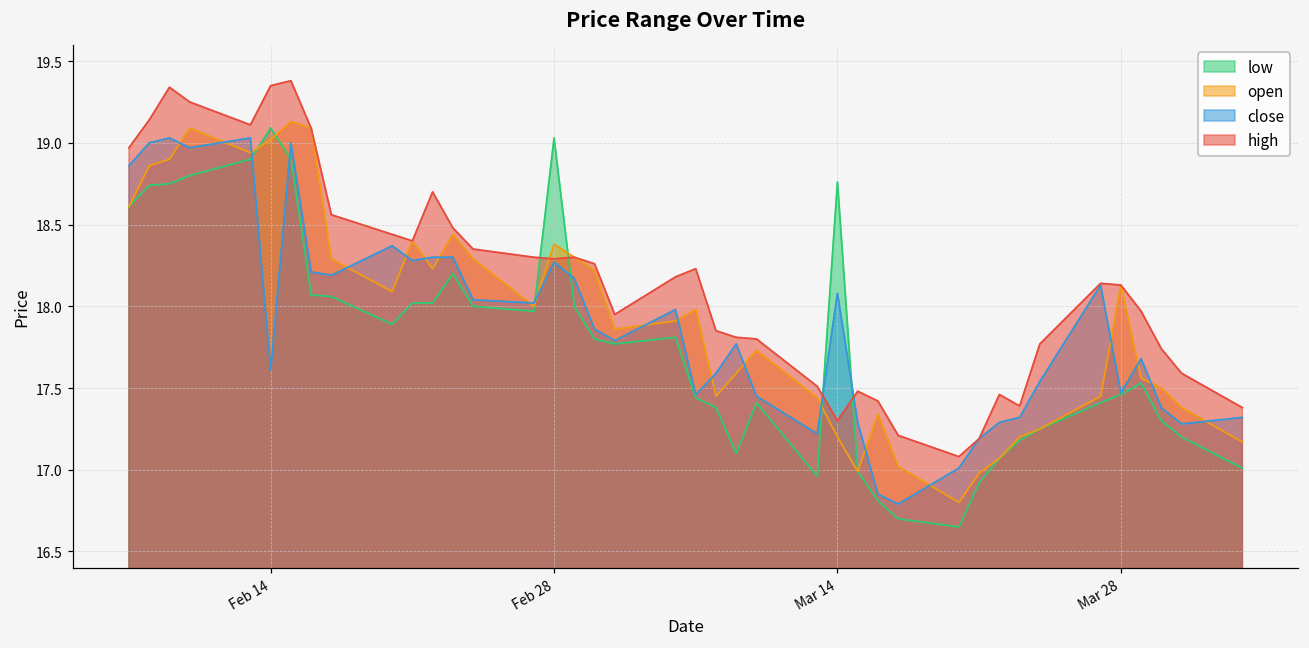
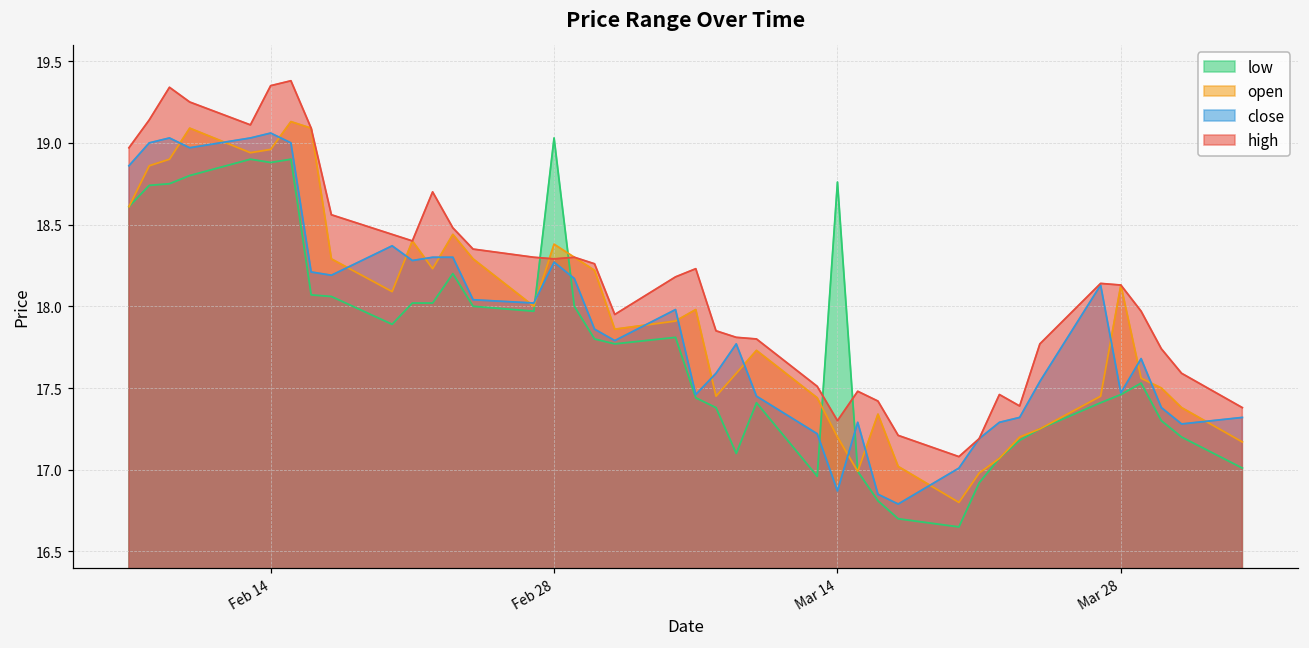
low, Feb 14: 19.09 -> 18.88
open, Feb 14: 19.02 -> 18.96
close, Feb 14: 17.61 -> 19.06
close, Mar 14: 18.08 -> 16.87
